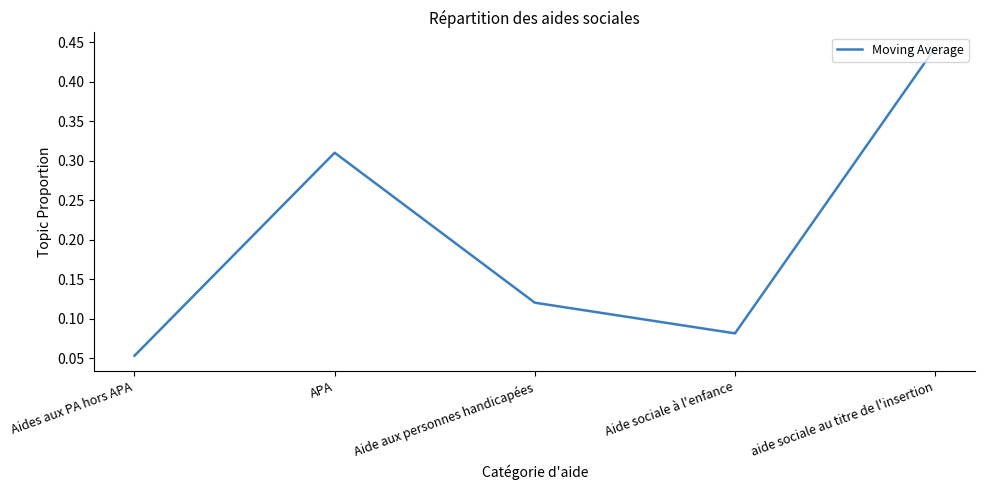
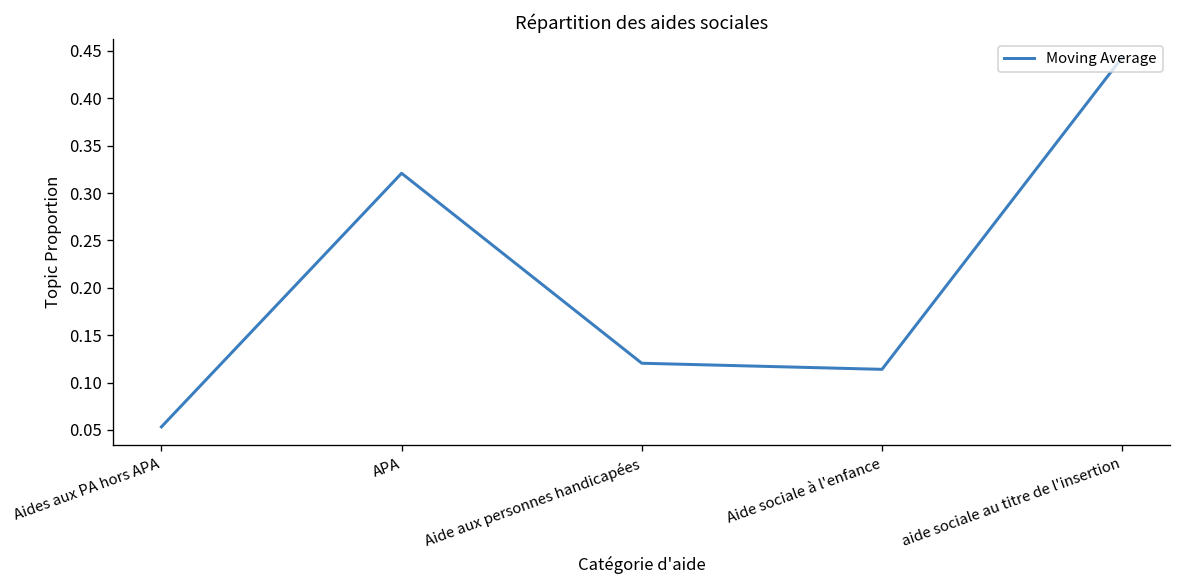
APA: 0.31 -> 0.32
Aide sociale à l'enfance: 0.08 -> 0.11
